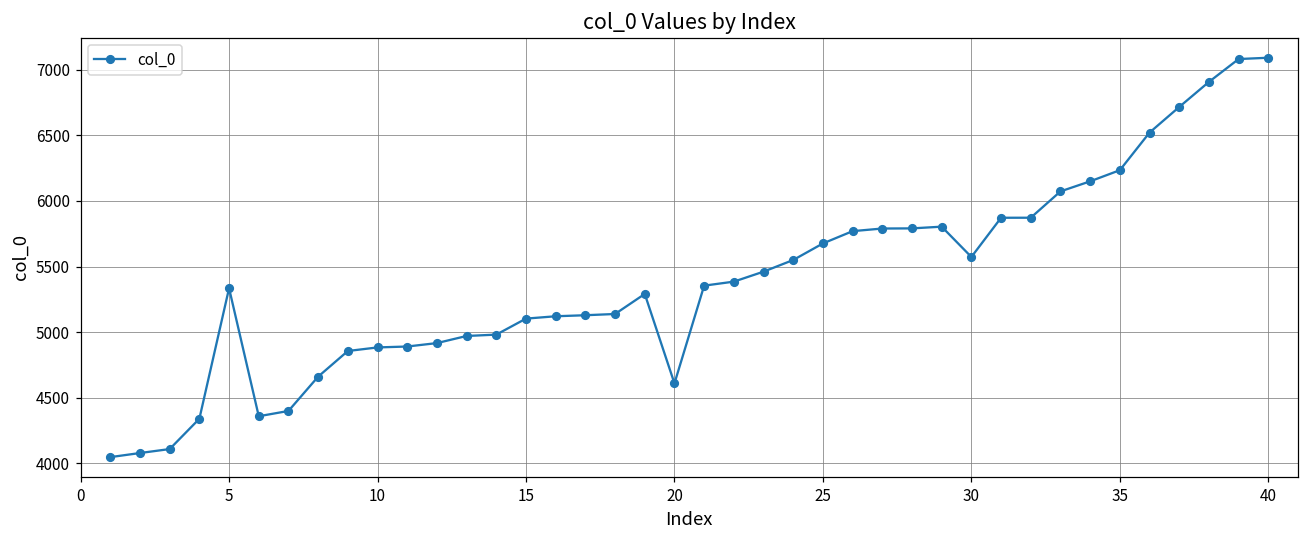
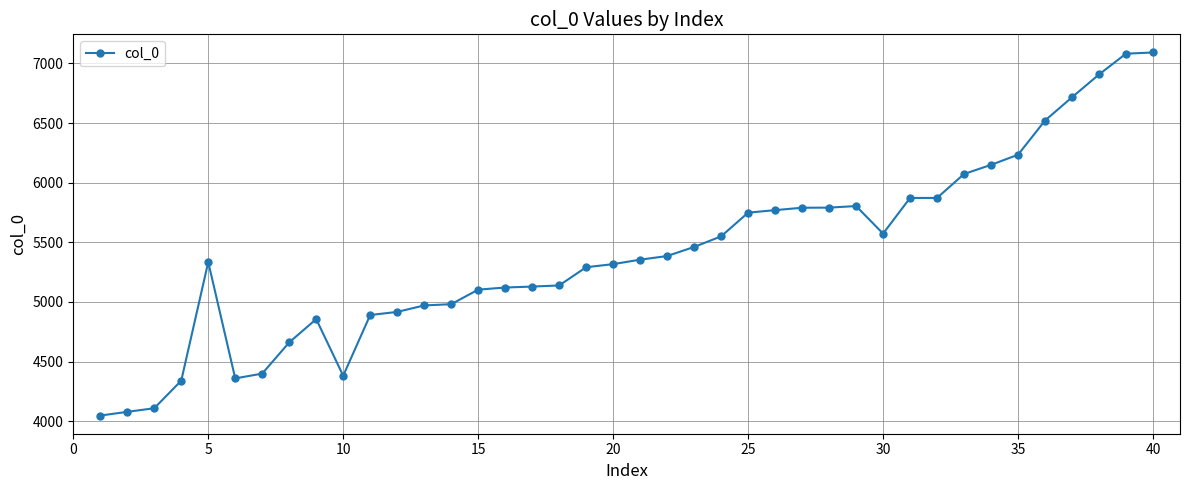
10: 4880 -> 4380
20: 4610 -> 5320
25: 5680 -> 5750
